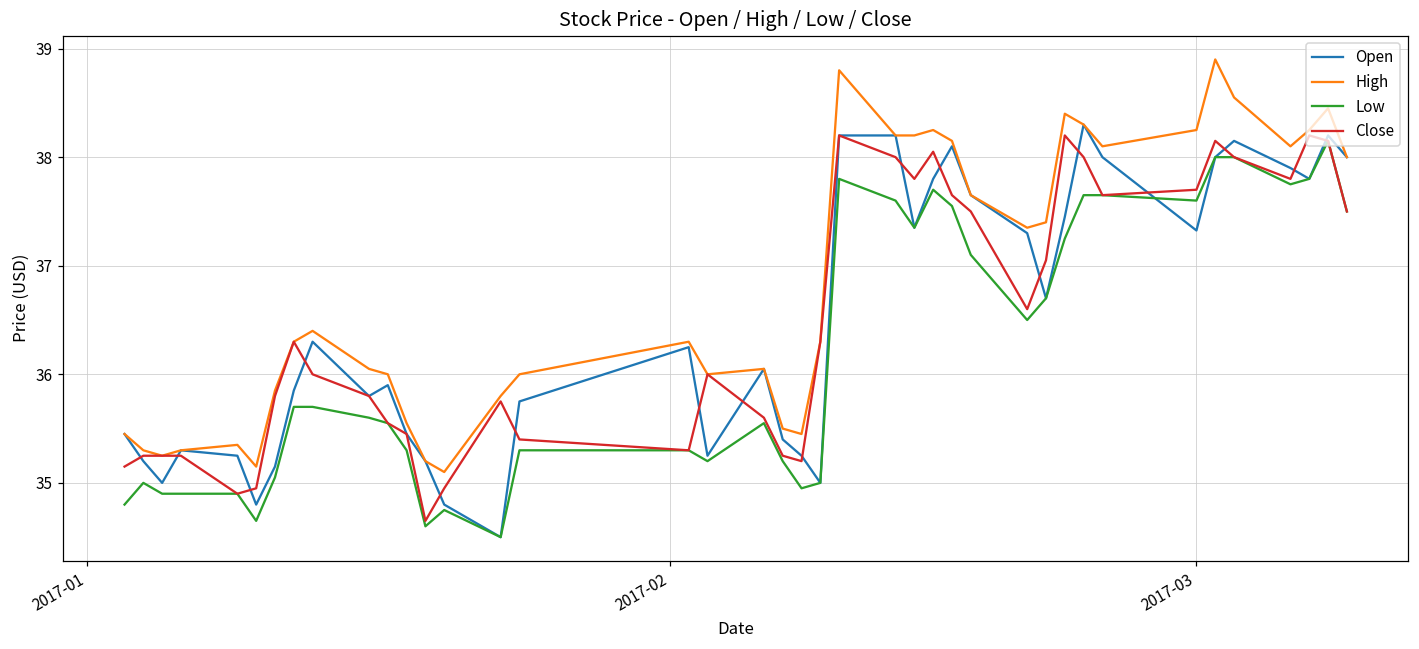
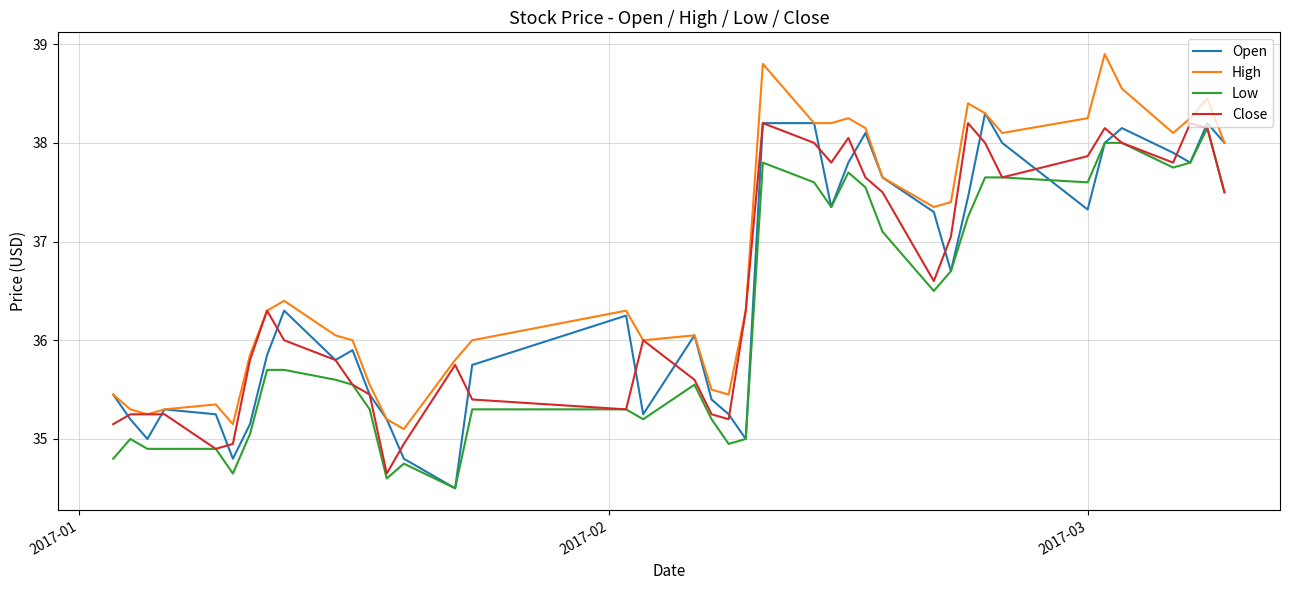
Close, 2017-03: 37.7 -> 37.9
